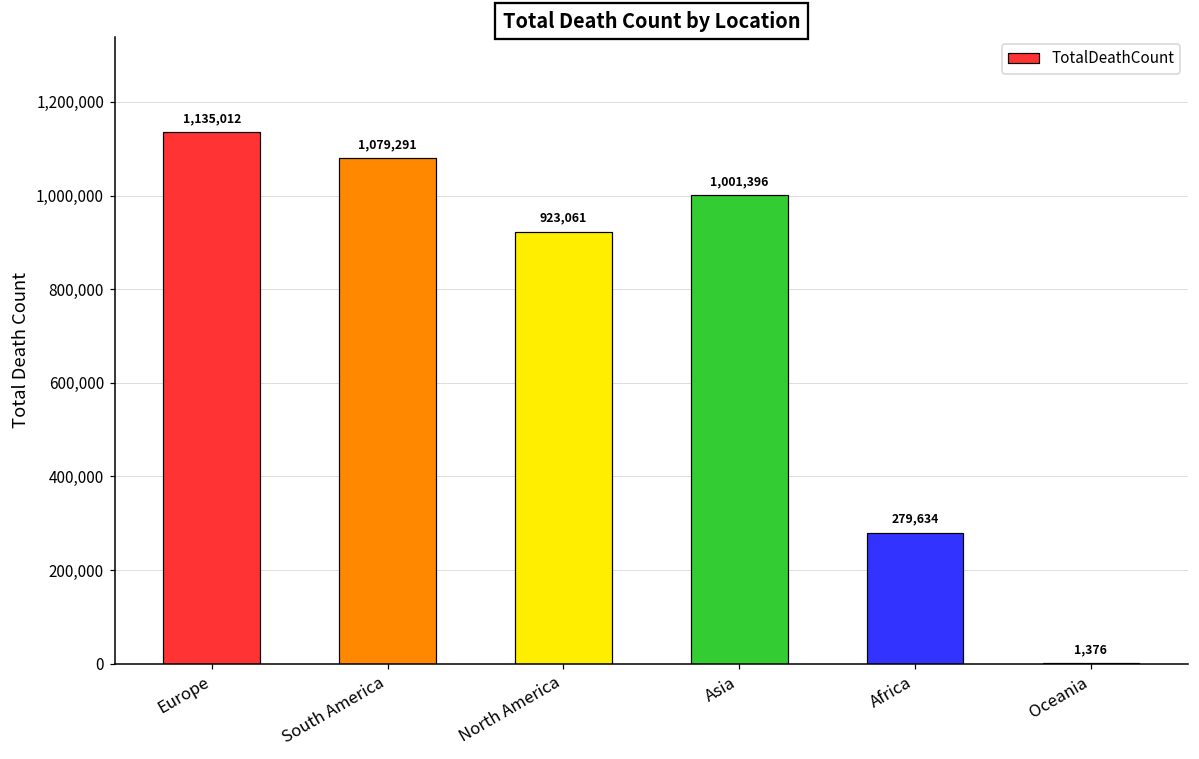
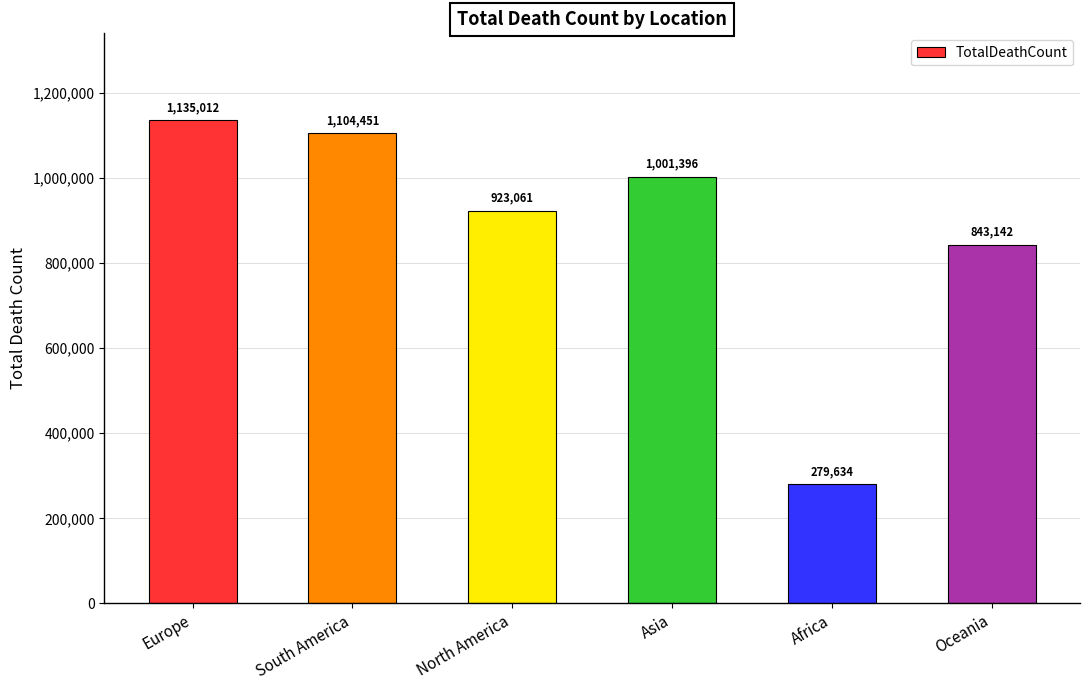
South America: 1,079,291 -> 1,104,451
Oceania: 1,376 -> 843,142
